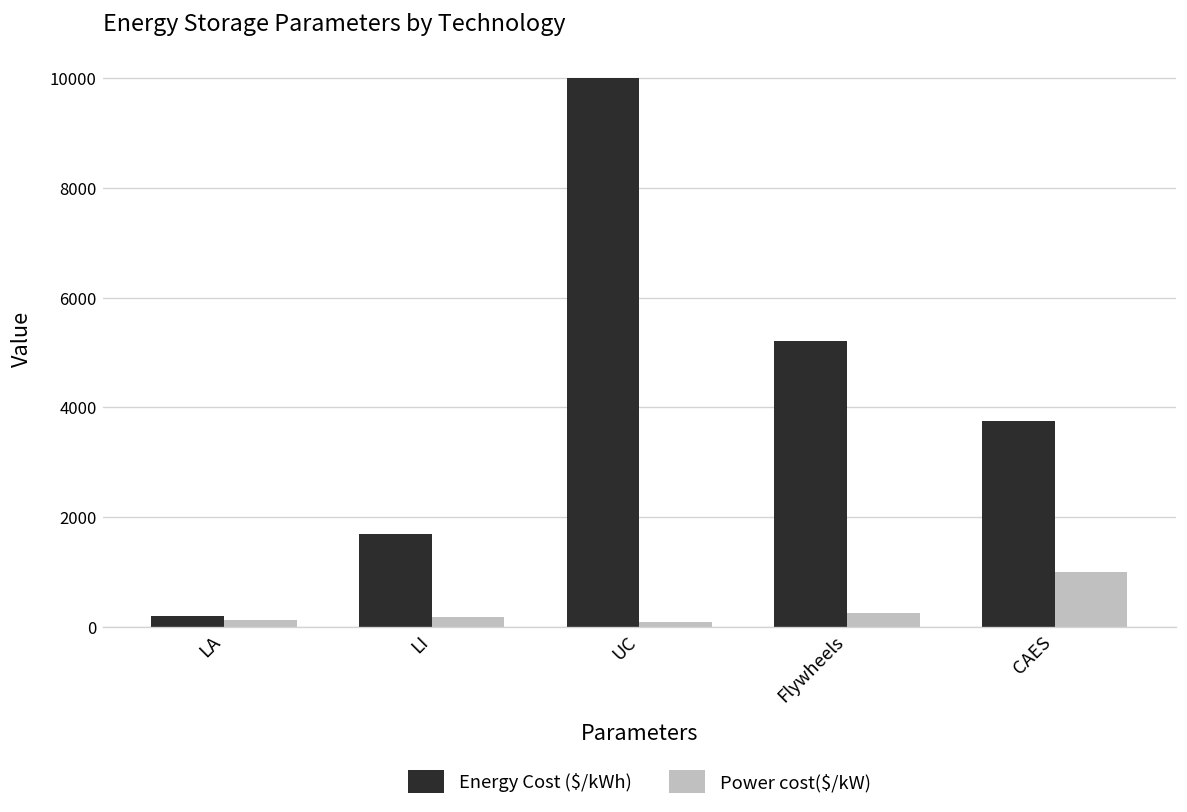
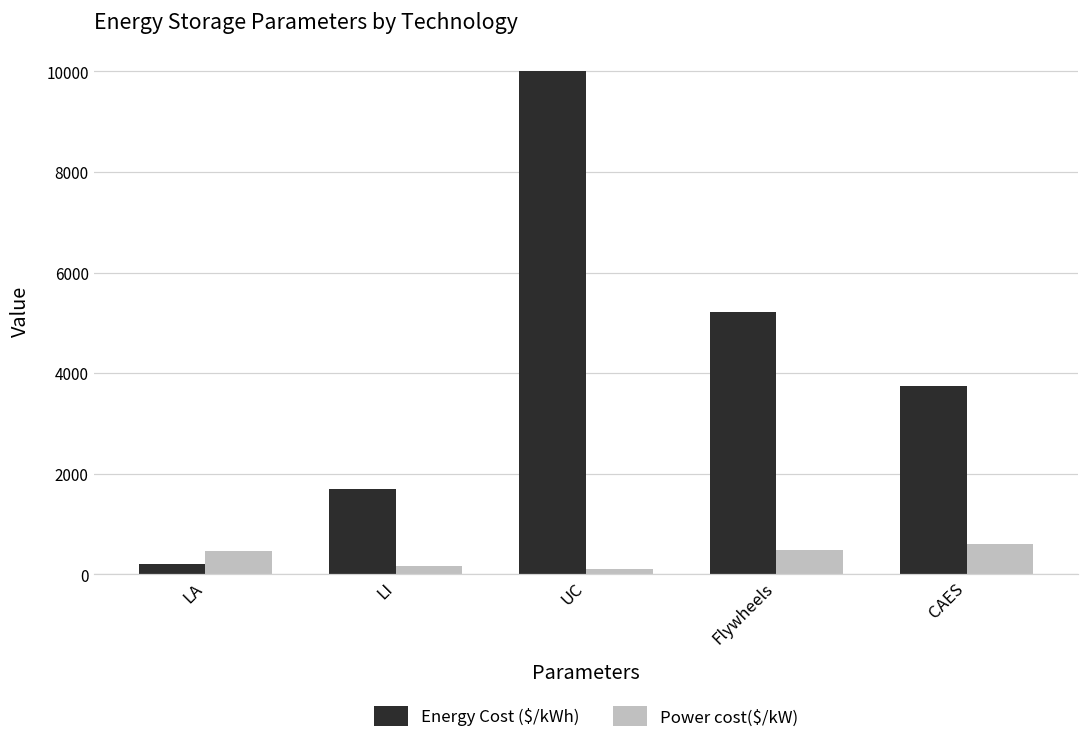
Power cost($/kW), LA: 100 -> 500
Power cost($/kW), Flywheels: 300 -> 500
Power cost($/kW), CAES: 1000 -> 600
